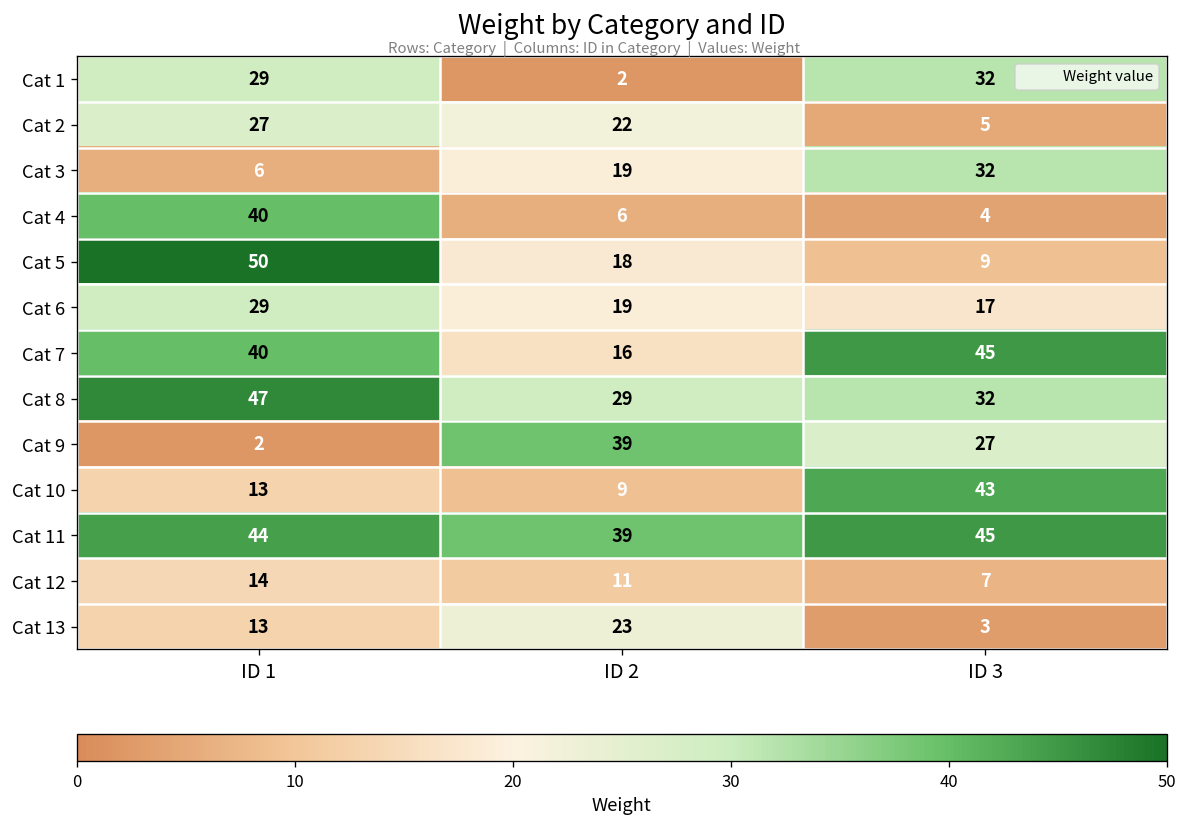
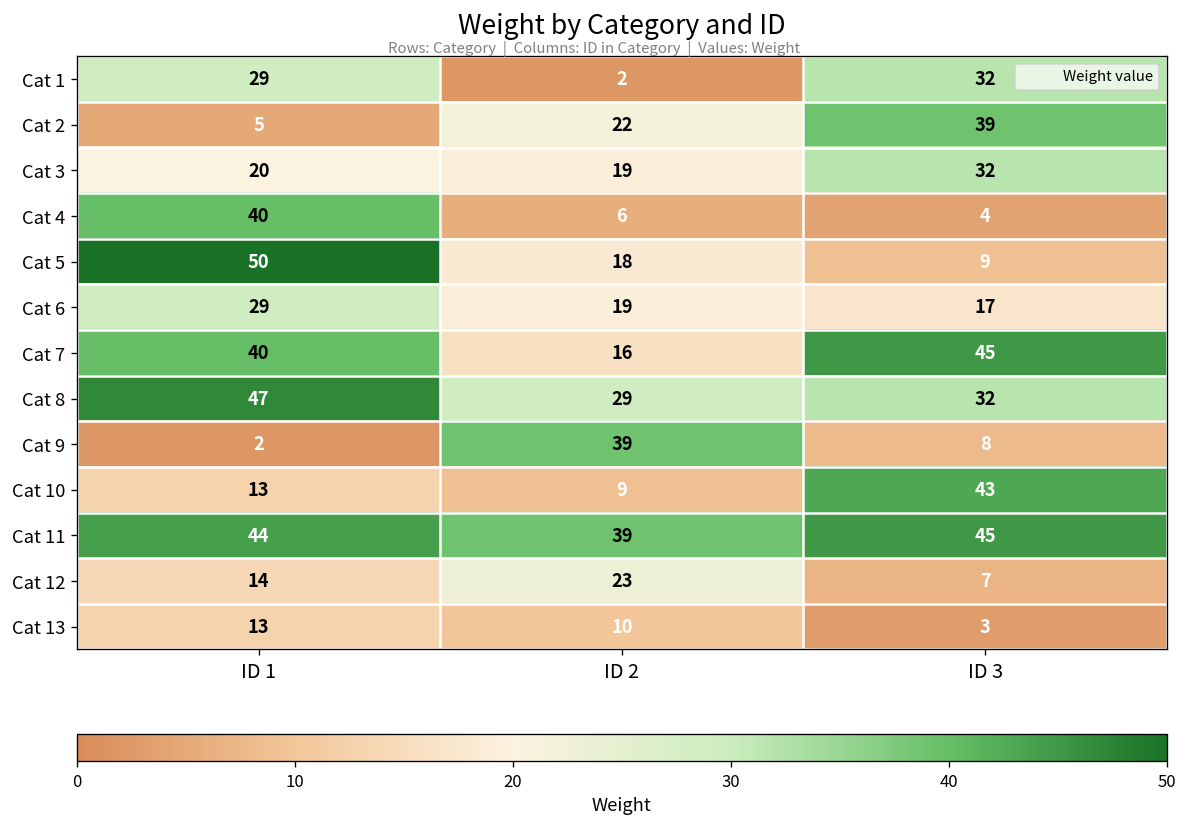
Cat 2, ID 1: 27 -> 5
Cat 2, ID 3: 5 -> 39
Cat 3, ID 1: 6 -> 20
Cat 9, ID 3: 27 -> 8
Cat 12, ID 2: 11 -> 23
Cat 13, ID 2: 23 -> 10
